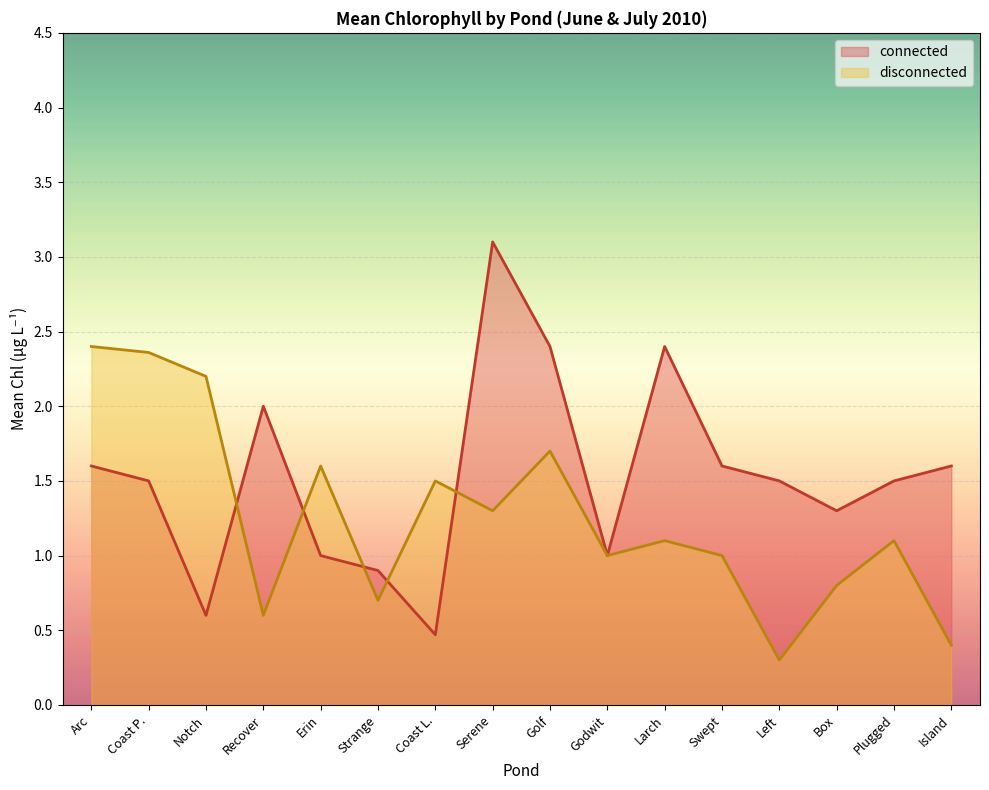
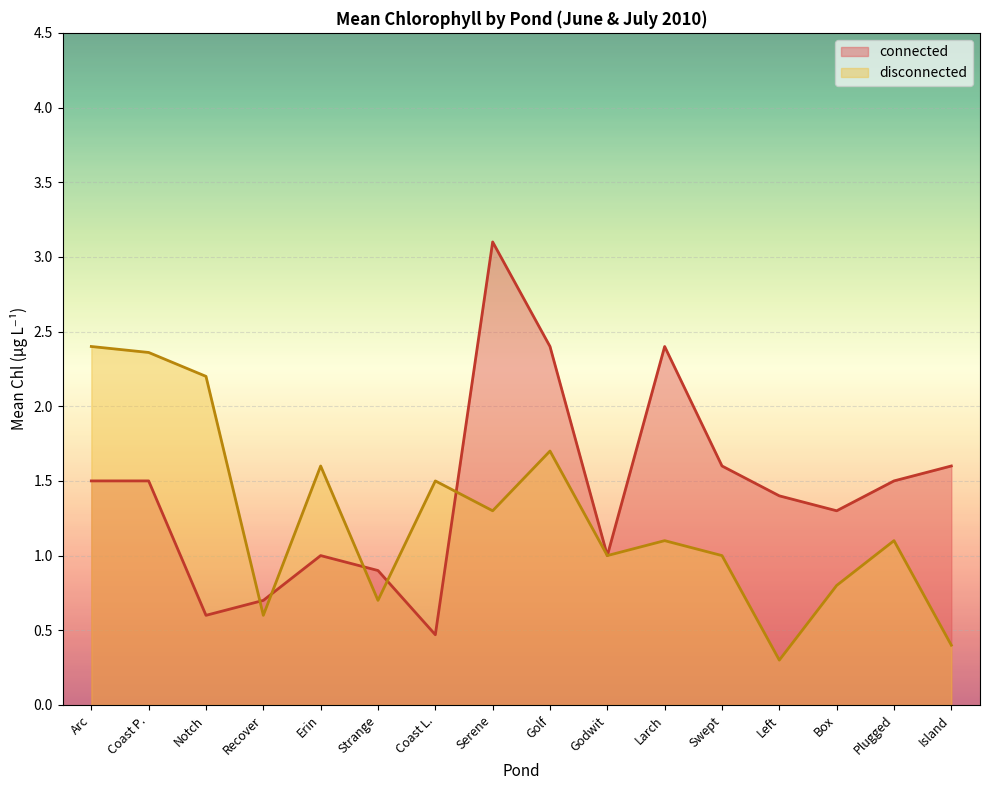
connected, Arc: 1.6 -> 1.5
connected, Recover: 2.0 -> 0.7
connected, Left: 1.5 -> 1.4
